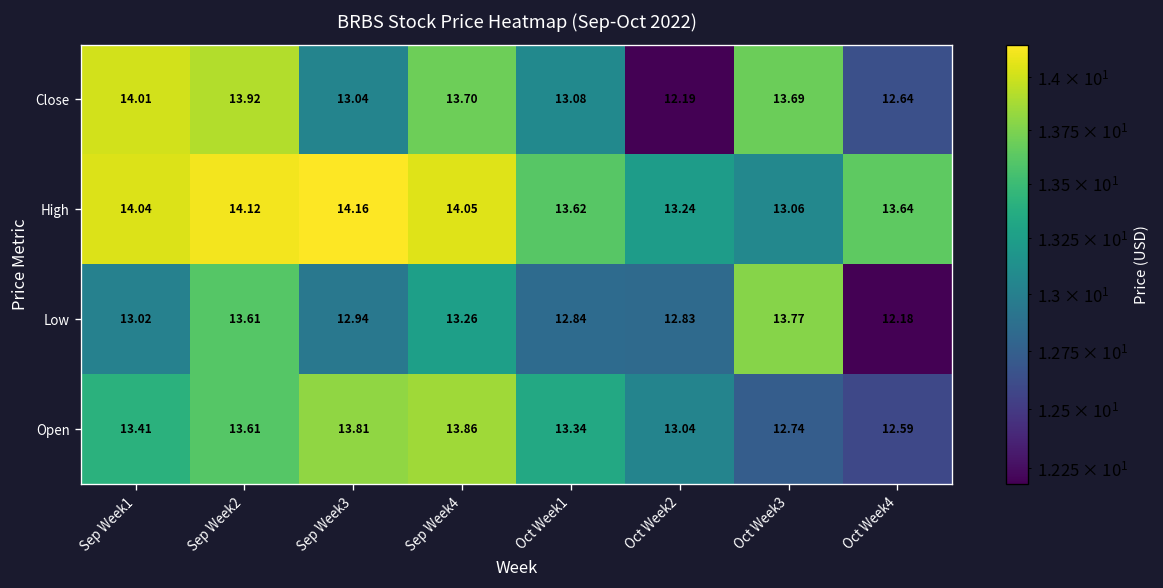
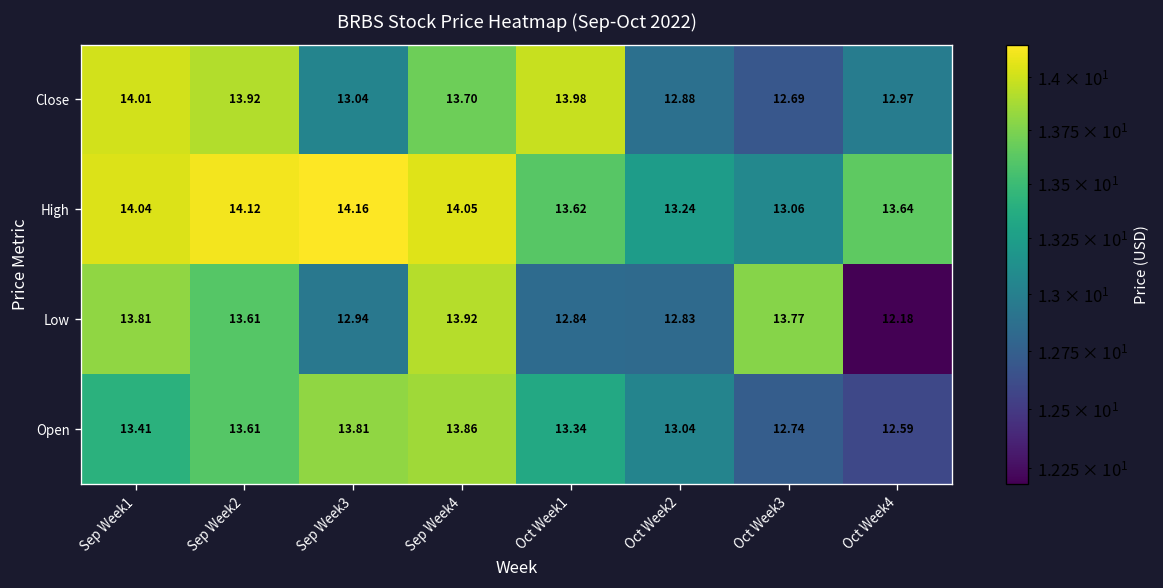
Close, Oct Week1: 13.08 -> 13.98
Close, Oct Week2: 12.19 -> 12.88
Close, Oct Week3: 13.69 -> 12.69
Close, Oct Week4: 12.64 -> 12.97
Low, Sep Week1: 13.02 -> 13.81
Low, Sep Week4: 13.26 -> 13.92
